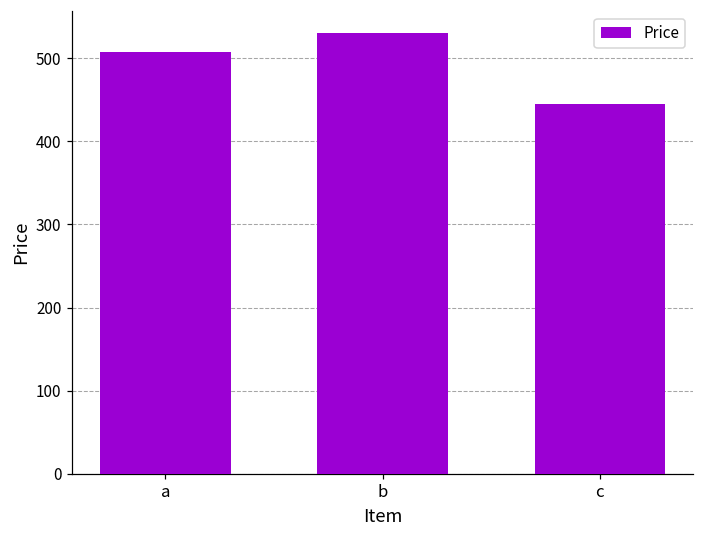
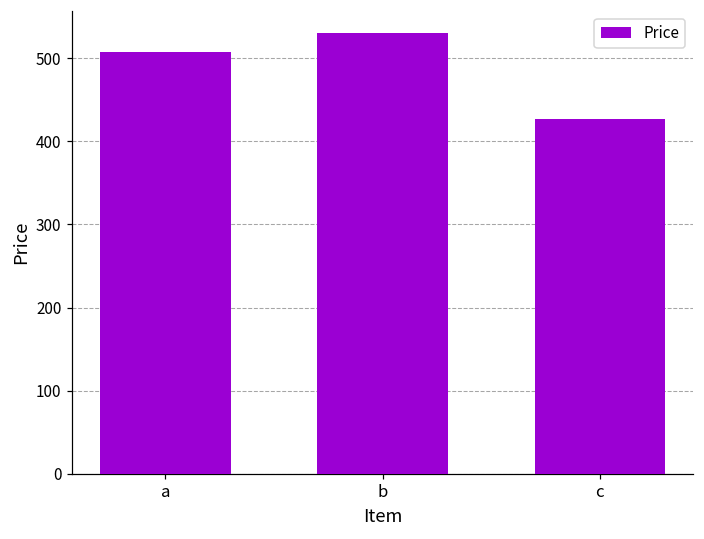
c: 440 -> 430
